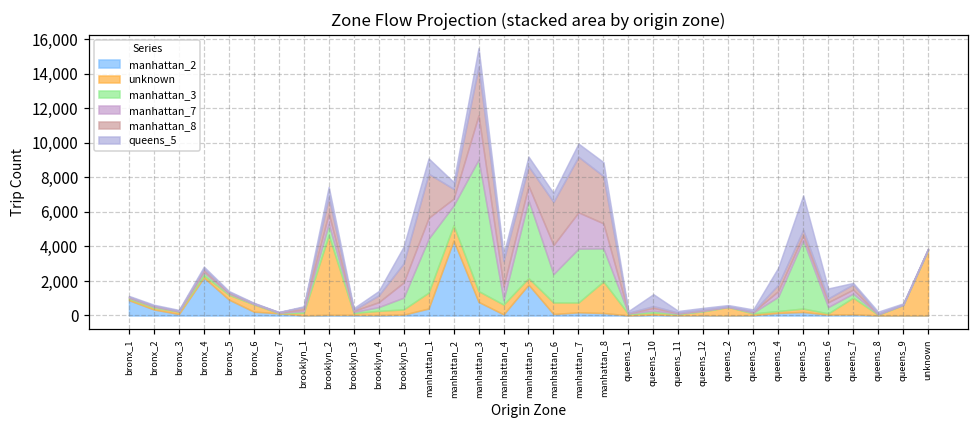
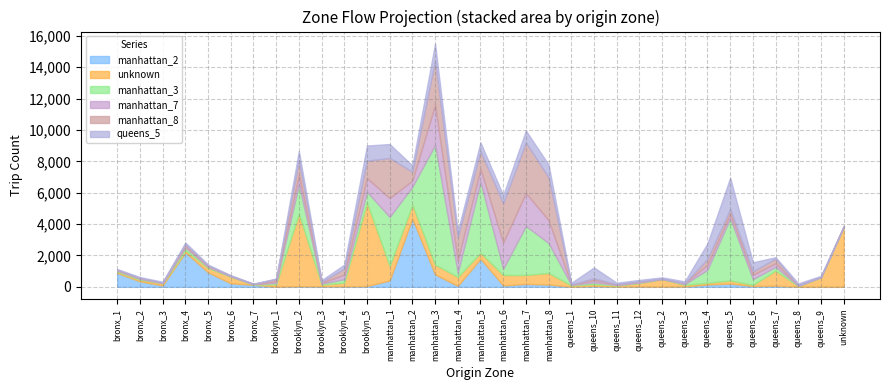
manhattan_3, brooklyn_2: 700 -> 1,900
unknown, brooklyn_5: 300 -> 5,300
manhattan_3, manhattan_6: 1,600 -> 400
unknown, manhattan_8: 1,800 -> 700
